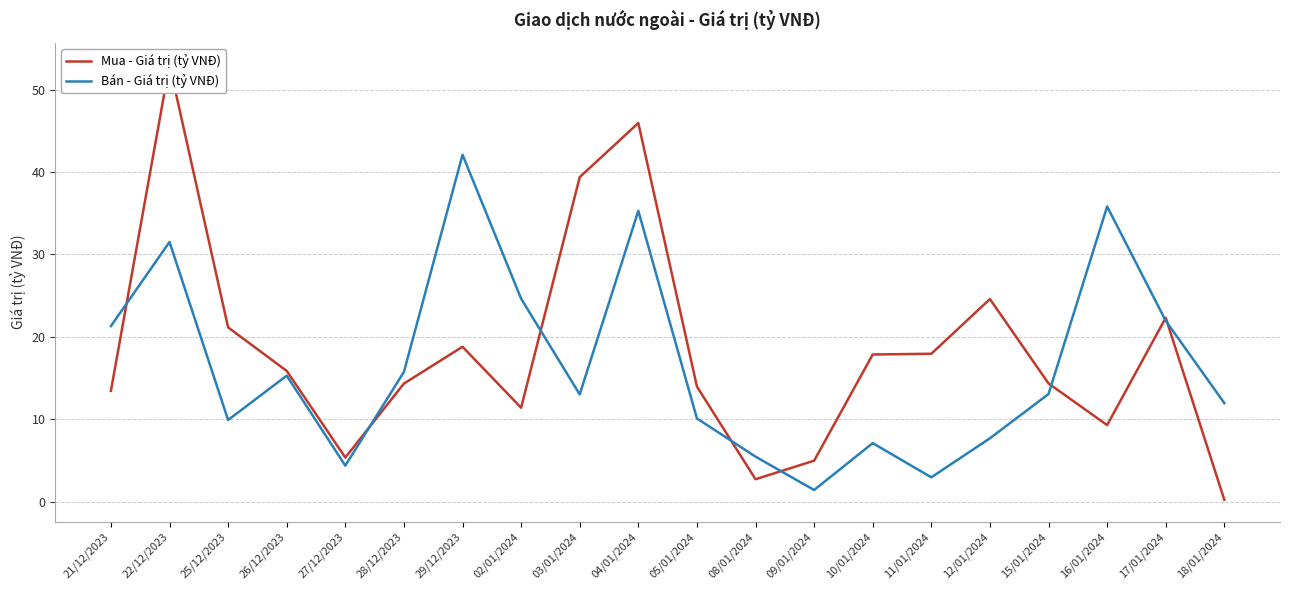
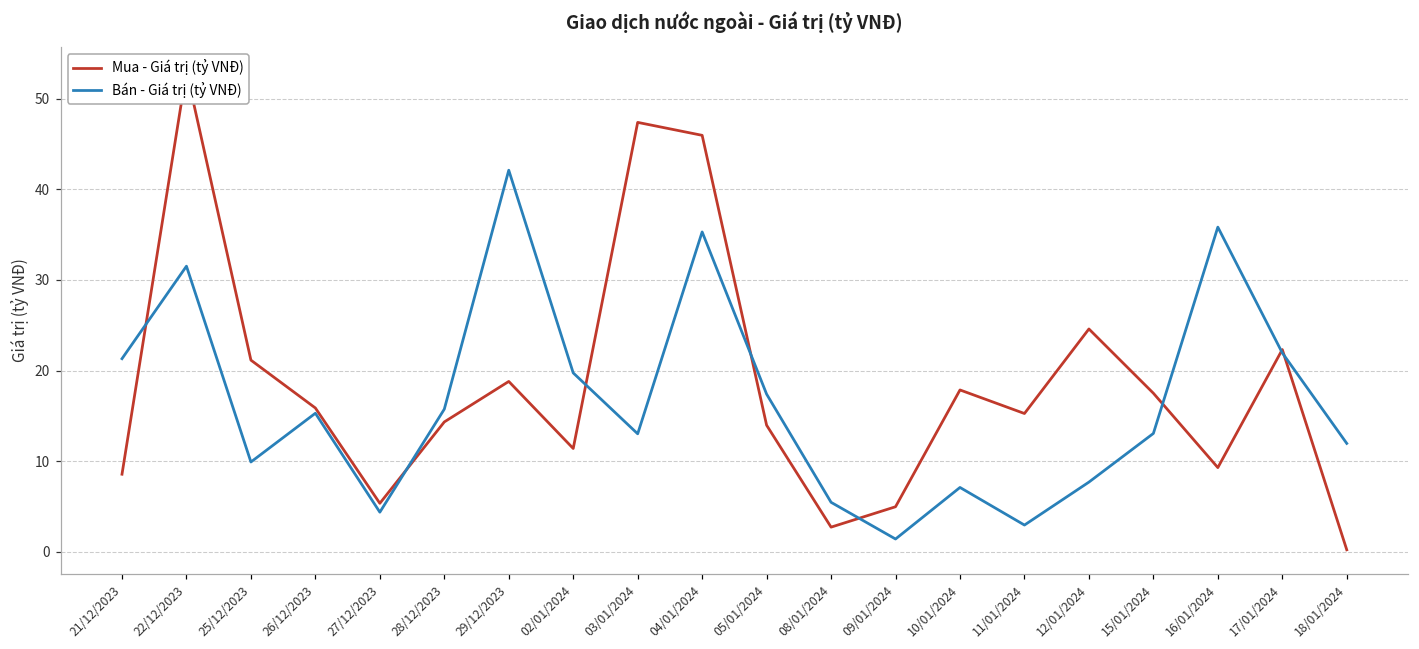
Mua - Giá trị (tỷ VNĐ), 21/12/2023: 13 -> 9
Bán - Giá trị (tỷ VNĐ), 02/01/2024: 25 -> 20
Mua - Giá trị (tỷ VNĐ), 03/01/2024: 39 -> 47
Bán - Giá trị (tỷ VNĐ), 05/01/2024: 10 -> 17
Mua - Giá trị (tỷ VNĐ), 11/01/2024: 18 -> 15
Mua - Giá trị (tỷ VNĐ), 15/01/2024: 14 -> 18
